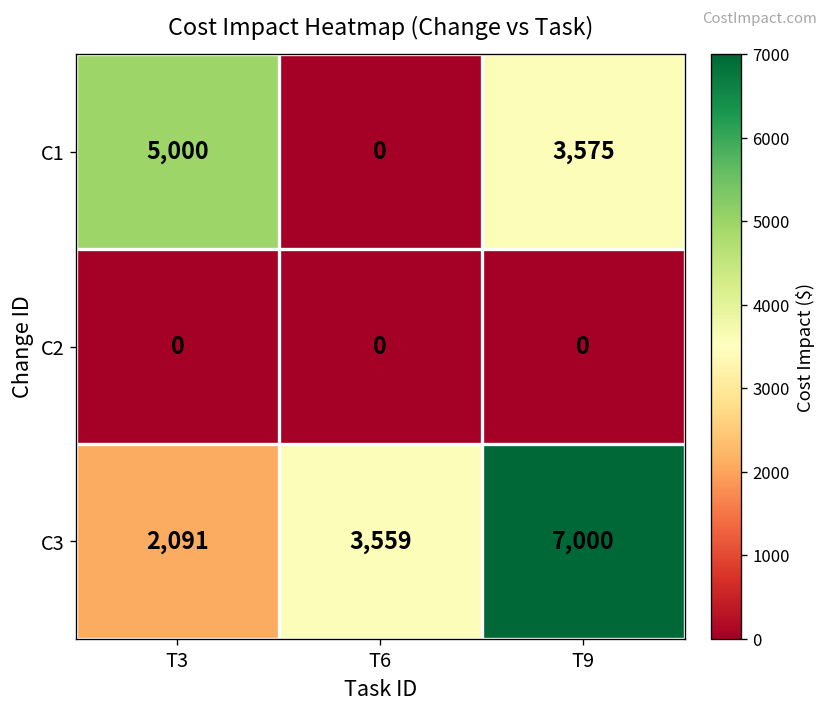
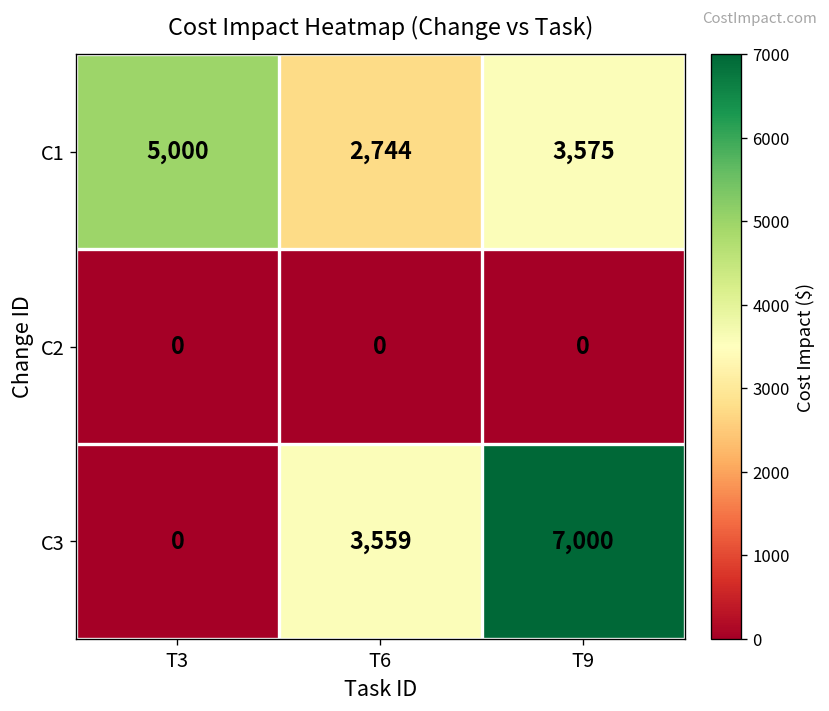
C1, T6: 0 -> 2,744
C3, T3: 2,091 -> 0
